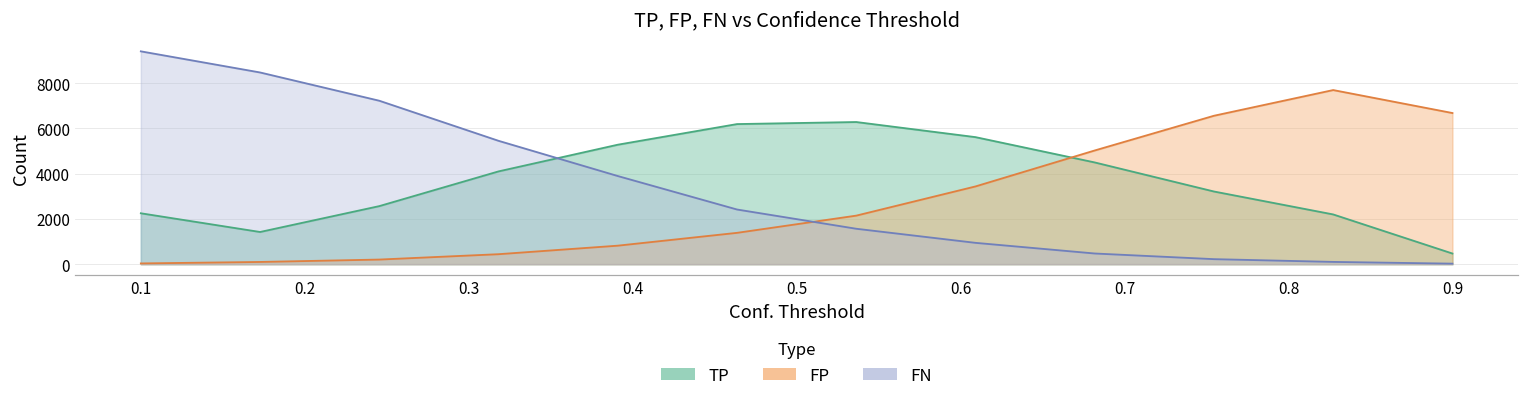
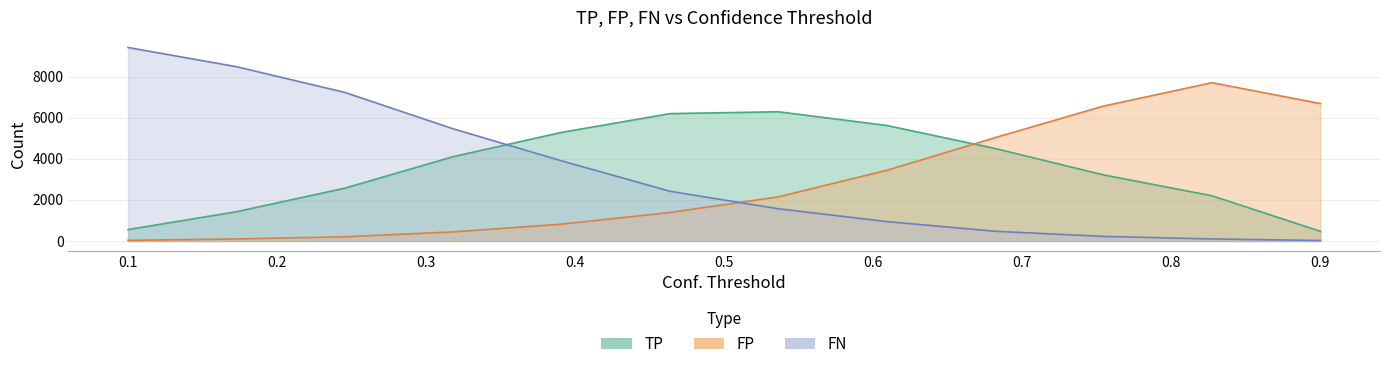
TP, 0.1: 2300 -> 600
